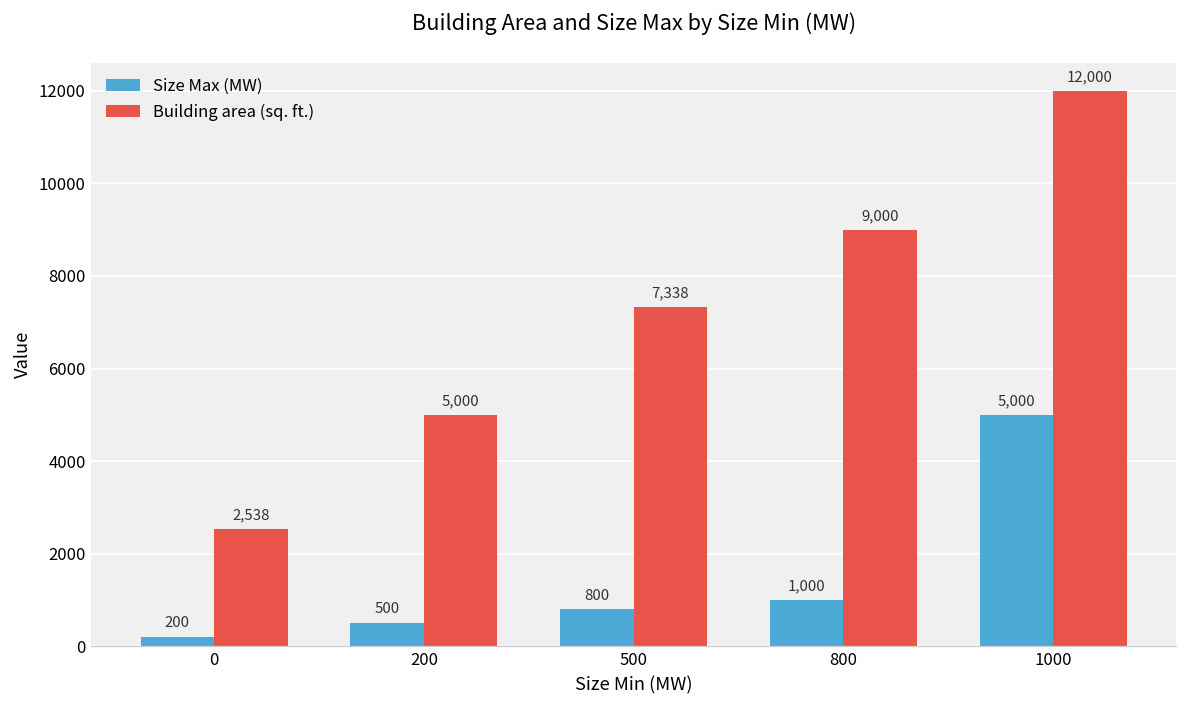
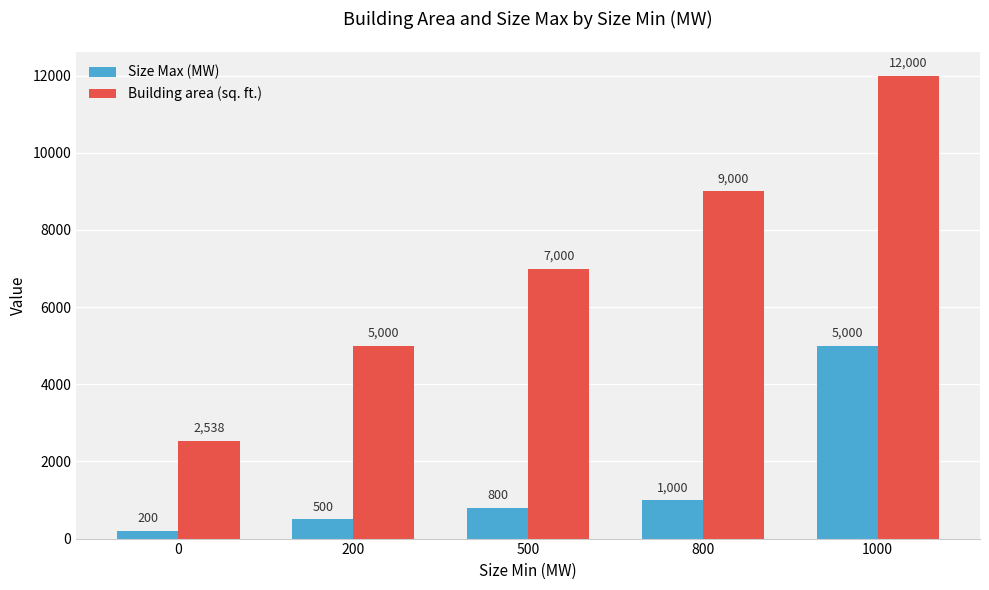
Building area (sq. ft.), 500: 7,338 -> 7,000
